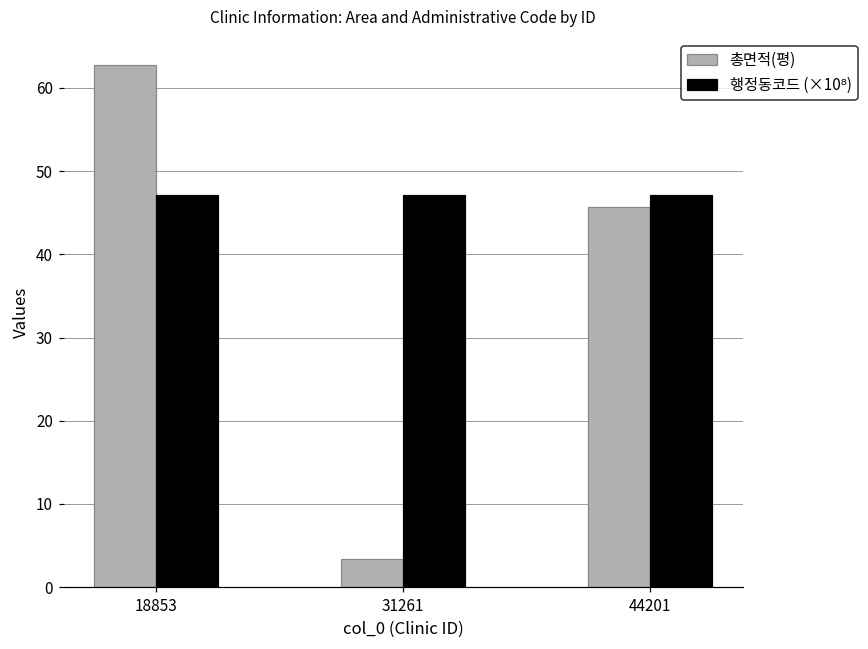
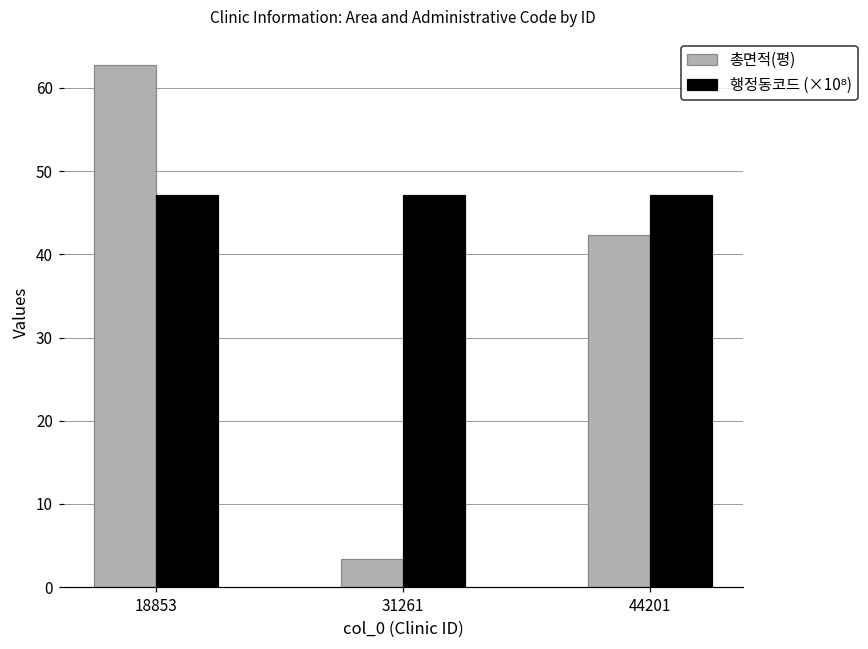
총면적(평), 44201: 46 -> 42
